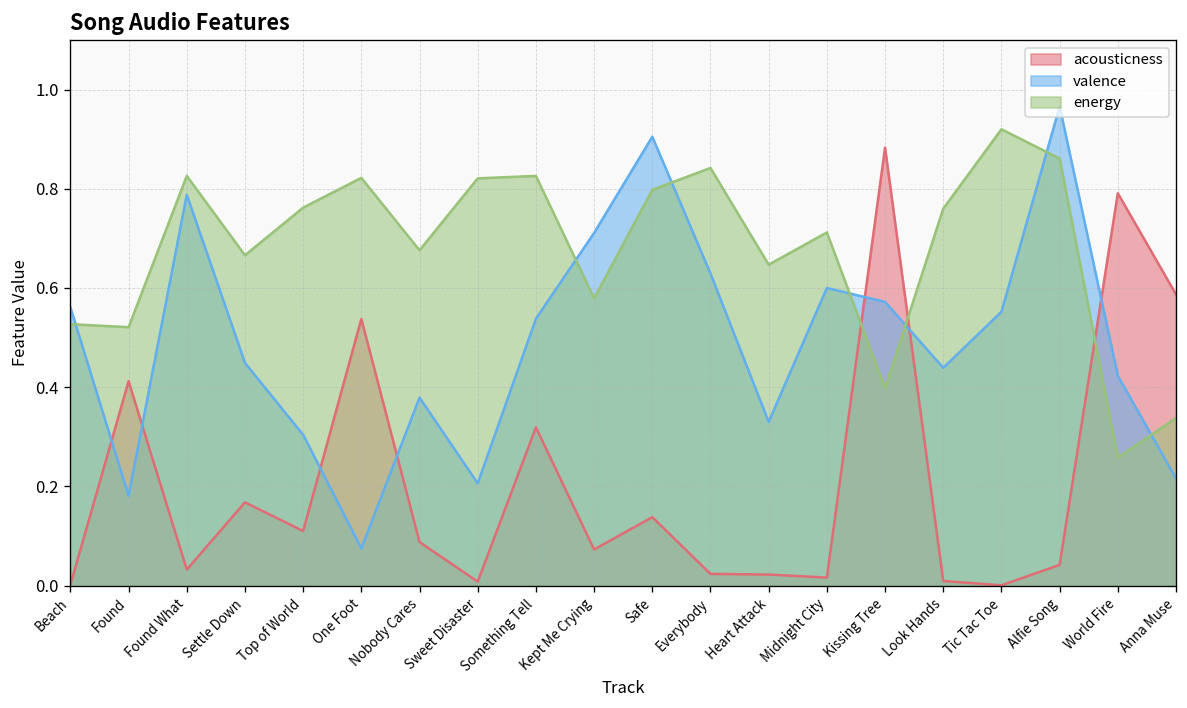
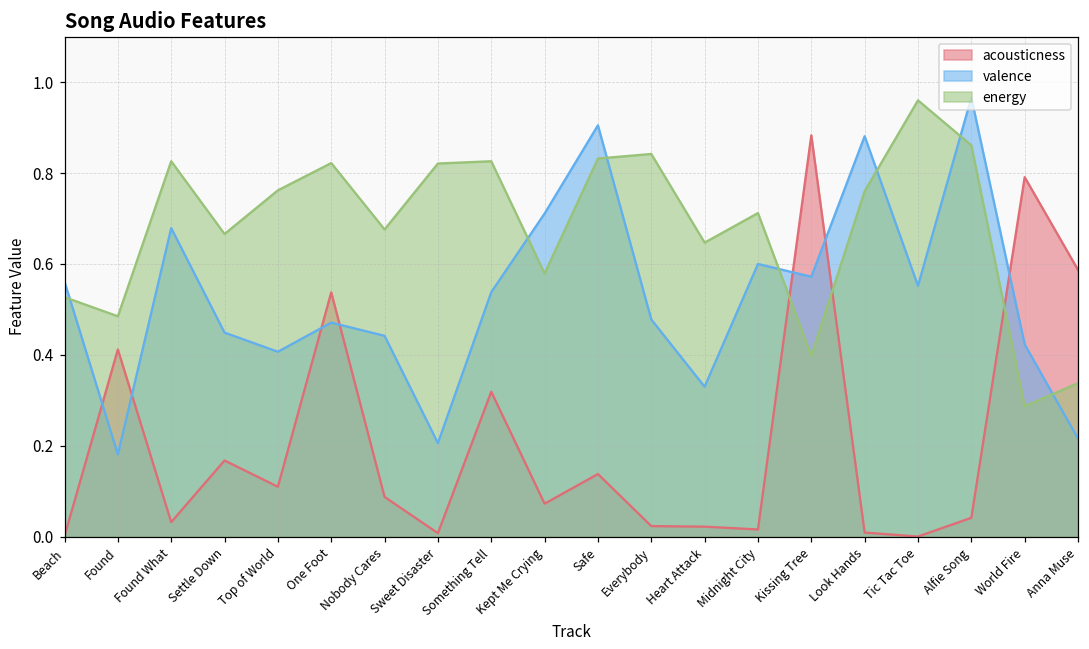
energy, Found: 0.52 -> 0.49
valence, Found What: 0.79 -> 0.68
valence, Top of World: 0.30 -> 0.41
valence, One Foot: 0.08 -> 0.47
valence, Nobody Cares: 0.38 -> 0.44
energy, Safe: 0.80 -> 0.83
valence, Everybody: 0.63 -> 0.48
valence, Look Hands: 0.44 -> 0.88
energy, Tic Tac Toe: 0.92 -> 0.96
energy, World Fire: 0.26 -> 0.29
